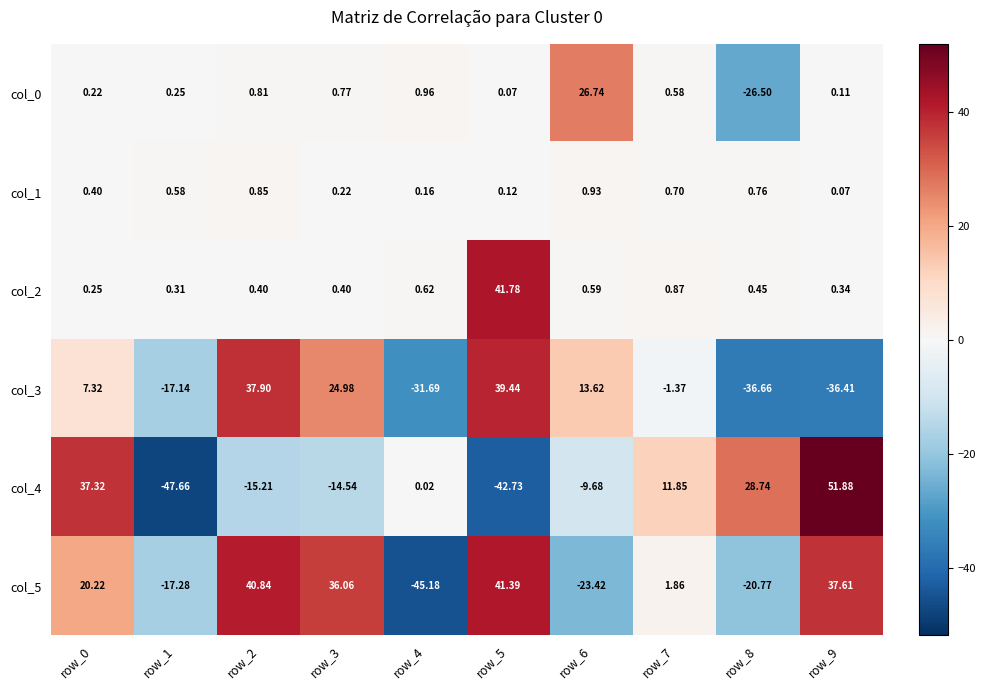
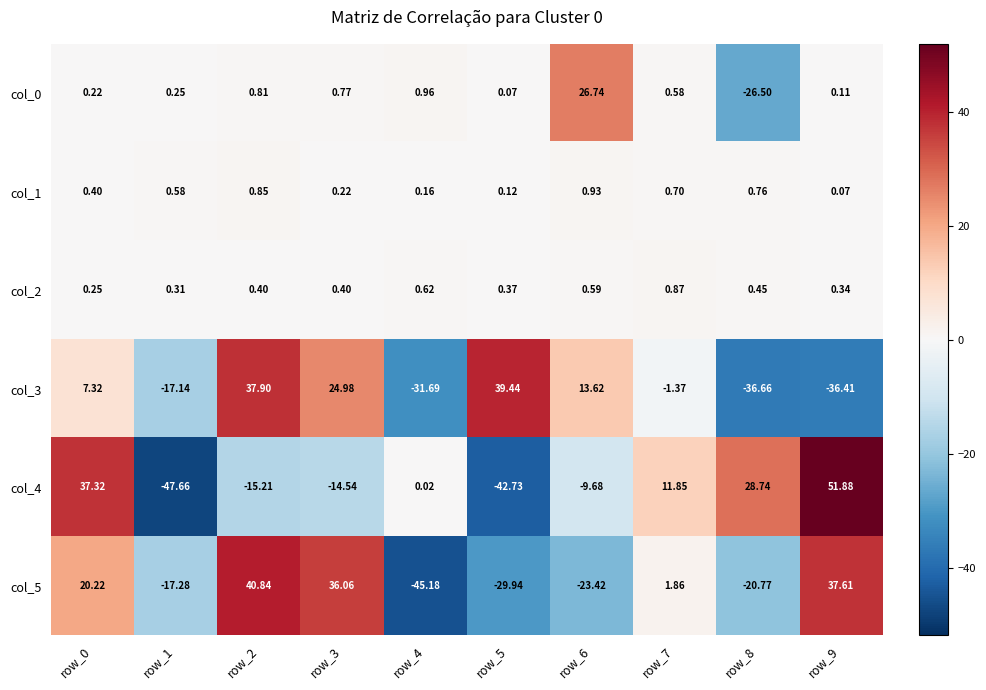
col_2, row_5: 41.78 -> 0.37
col_5, row_5: 41.39 -> -29.94
